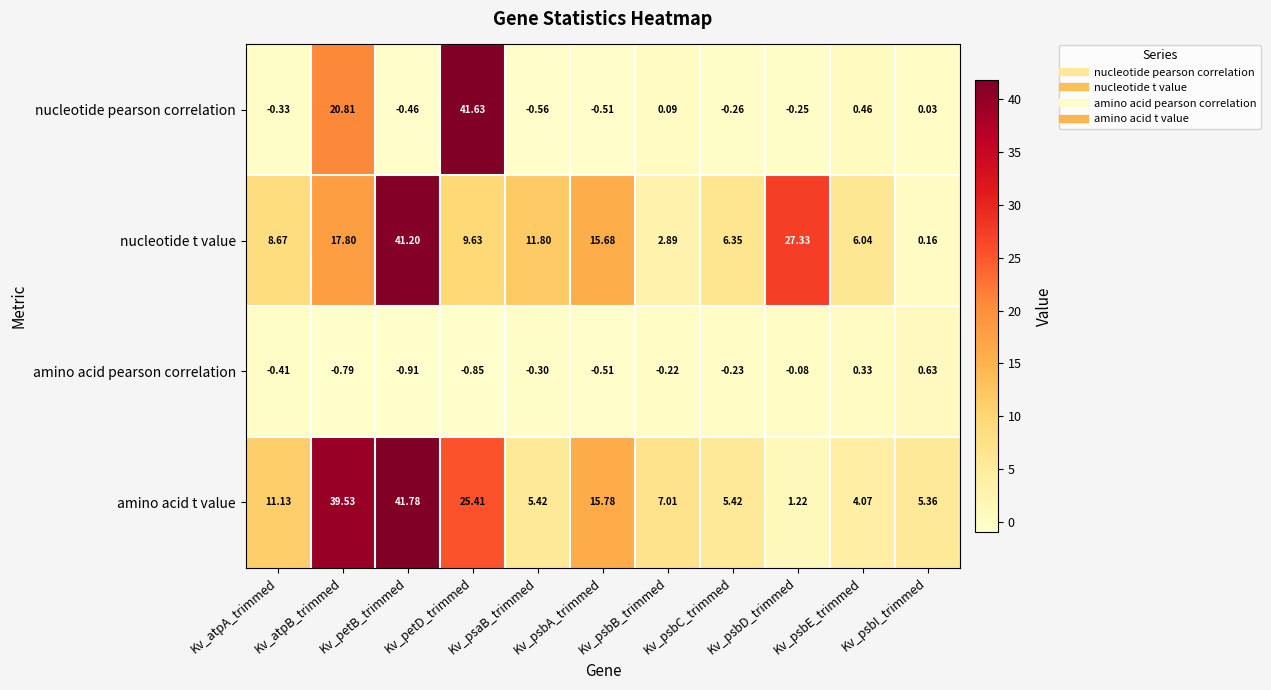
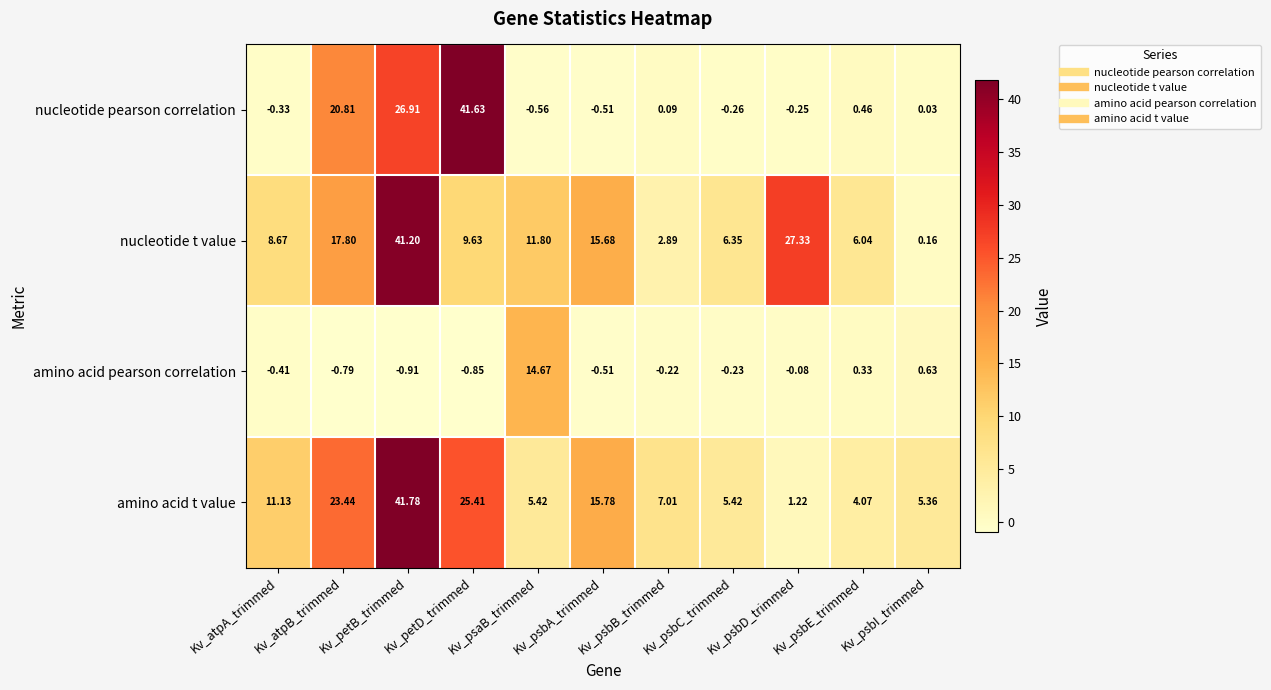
nucleotide pearson correlation, Kv_petB_trimmed: -0.46 -> 26.91
amino acid pearson correlation, Kv_psaB_trimmed: -0.30 -> 14.67
amino acid t value, Kv_atpB_trimmed: 39.53 -> 23.44
